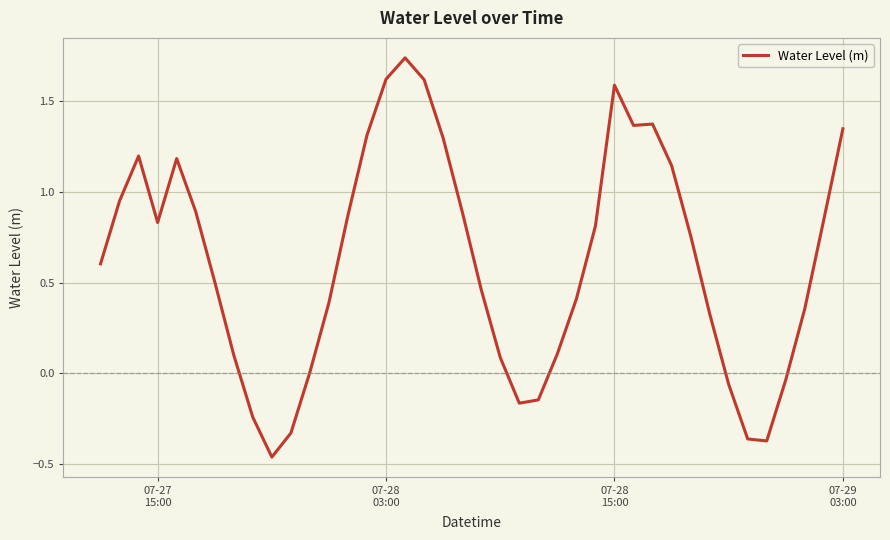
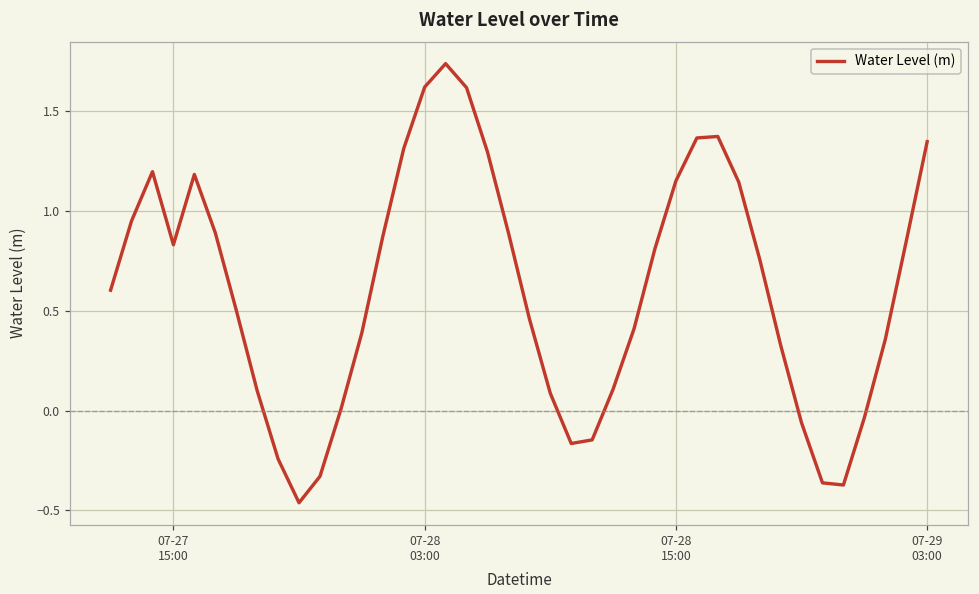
07-28 15:00: 1.59 -> 1.15
